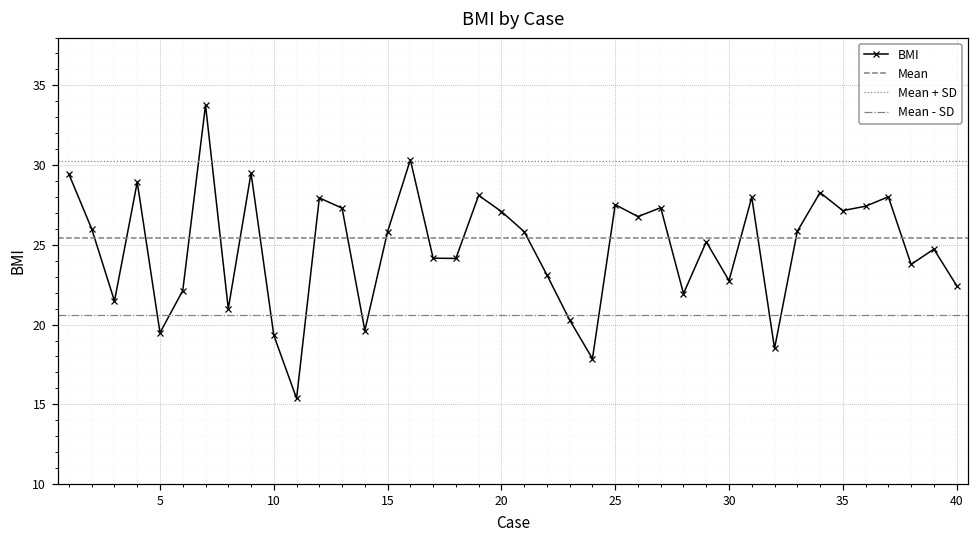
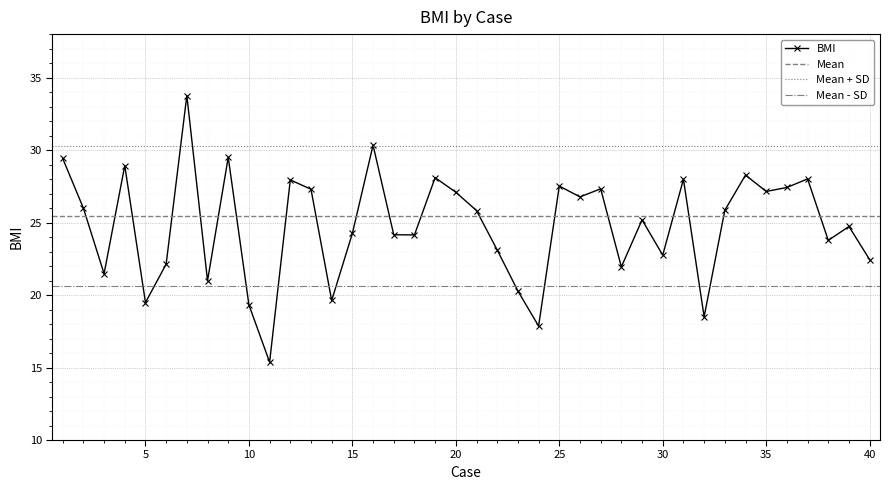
15: 25.8 -> 24.3
